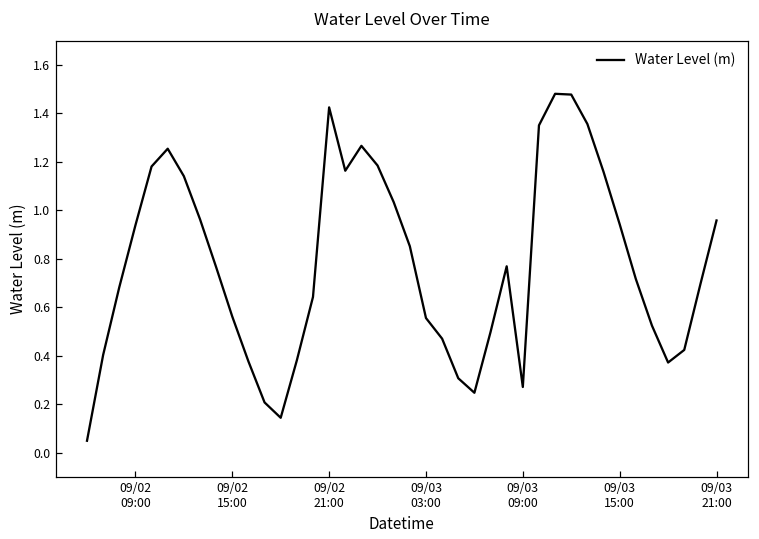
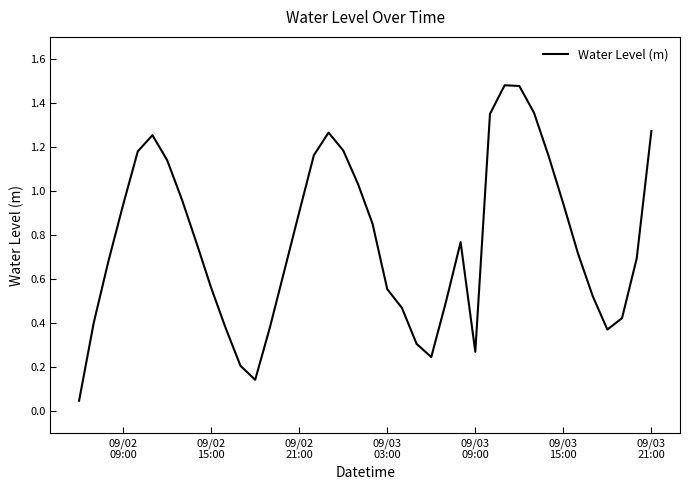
09/02 21:00: 1.42 -> 0.90
09/03 21:00: 0.96 -> 1.27
